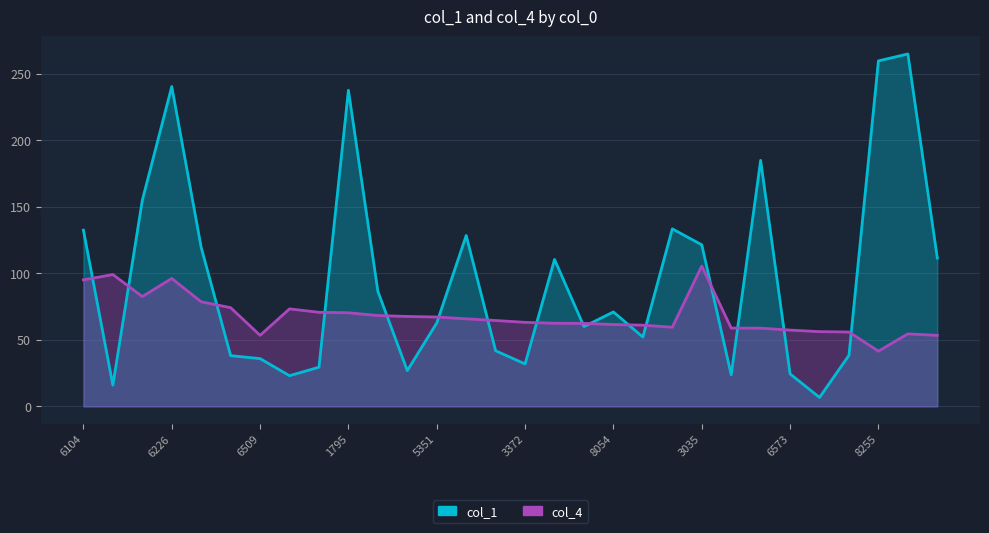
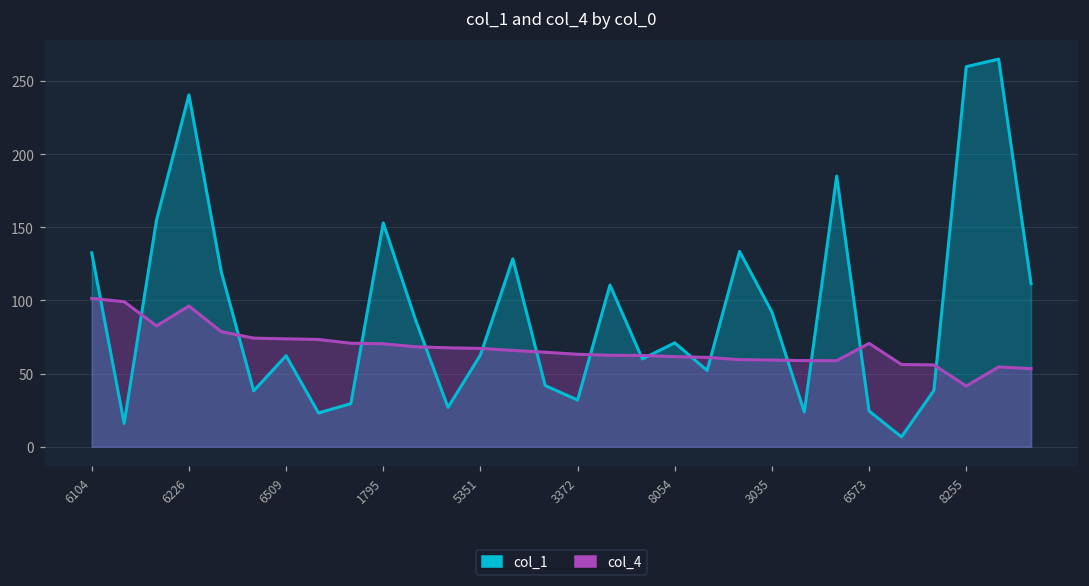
col_4, 6104: 95 -> 101
col_1, 6509: 36 -> 62
col_4, 6509: 53 -> 74
col_1, 1795: 238 -> 153
col_1, 3035: 122 -> 92
col_4, 3035: 105 -> 59
col_4, 6573: 57 -> 71
